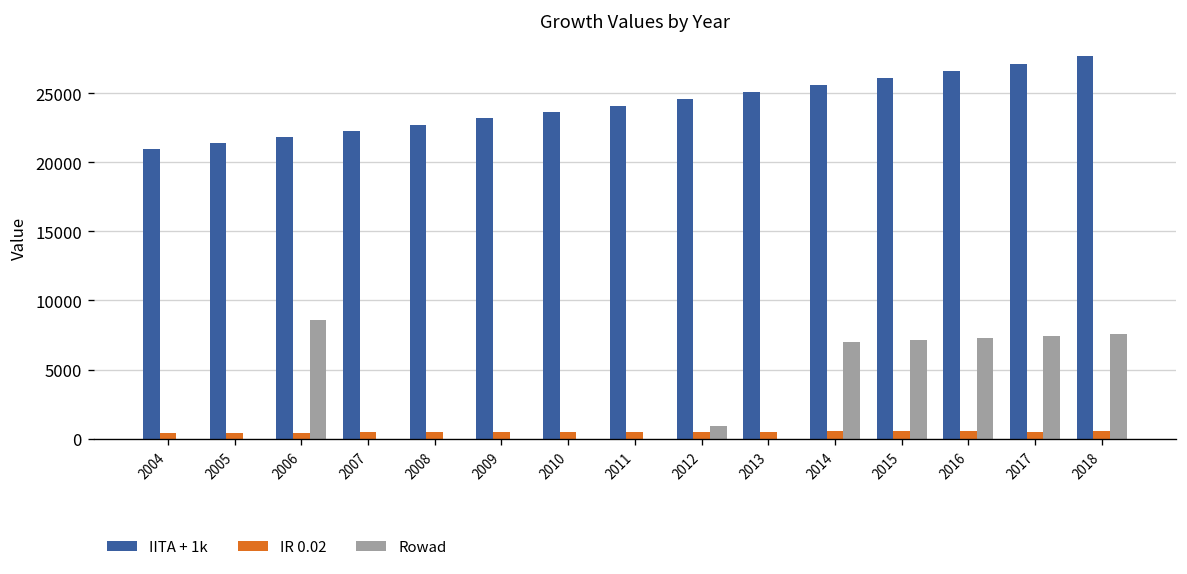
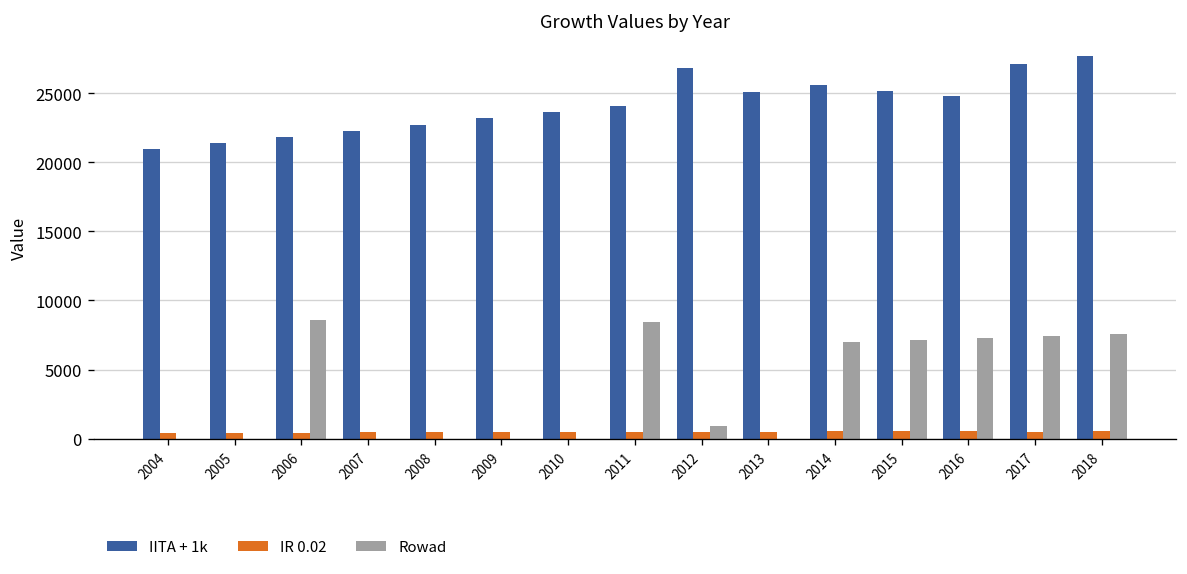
Rowad, 2011: 0 -> 8500
IITA + 1k, 2012: 24600 -> 26800
IITA + 1k, 2015: 26100 -> 25100
IITA + 1k, 2016: 26600 -> 24800
